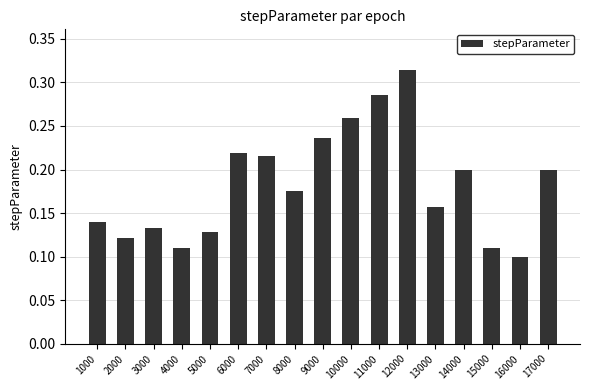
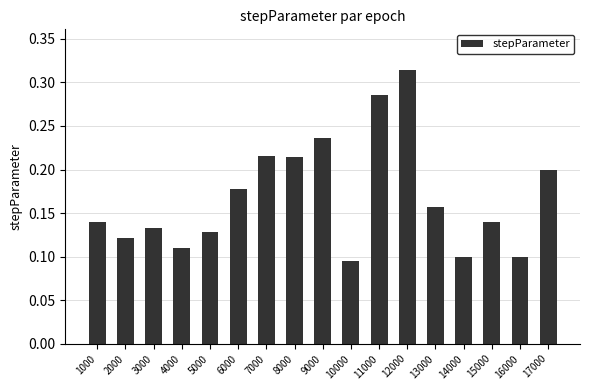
6000: 0.22 -> 0.18
8000: 0.17 -> 0.21
10000: 0.26 -> 0.09
14000: 0.2 -> 0.1
15000: 0.11 -> 0.14
